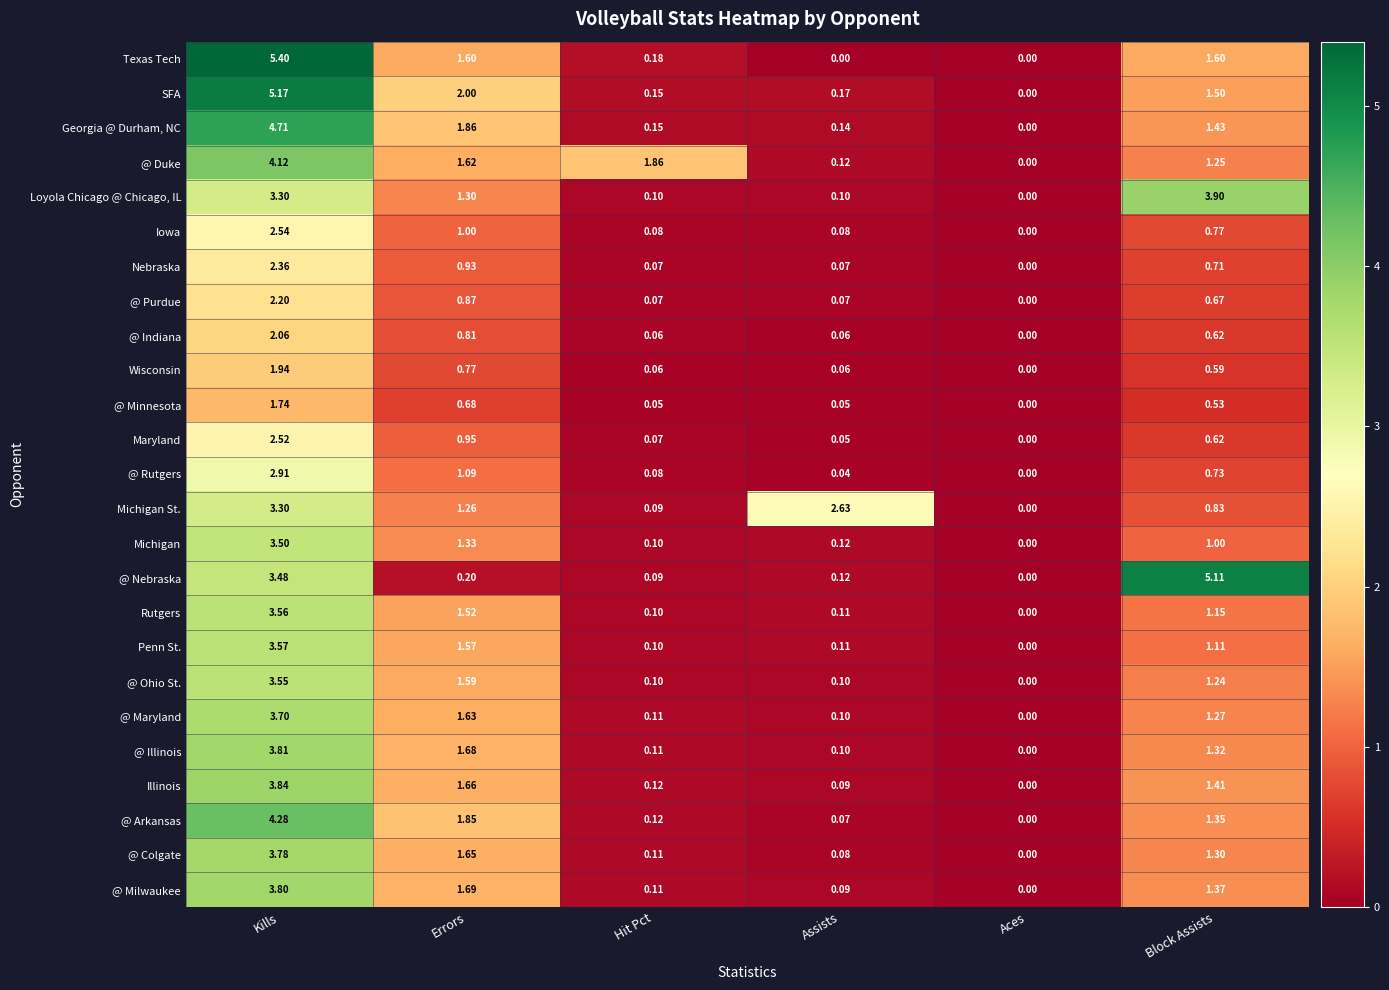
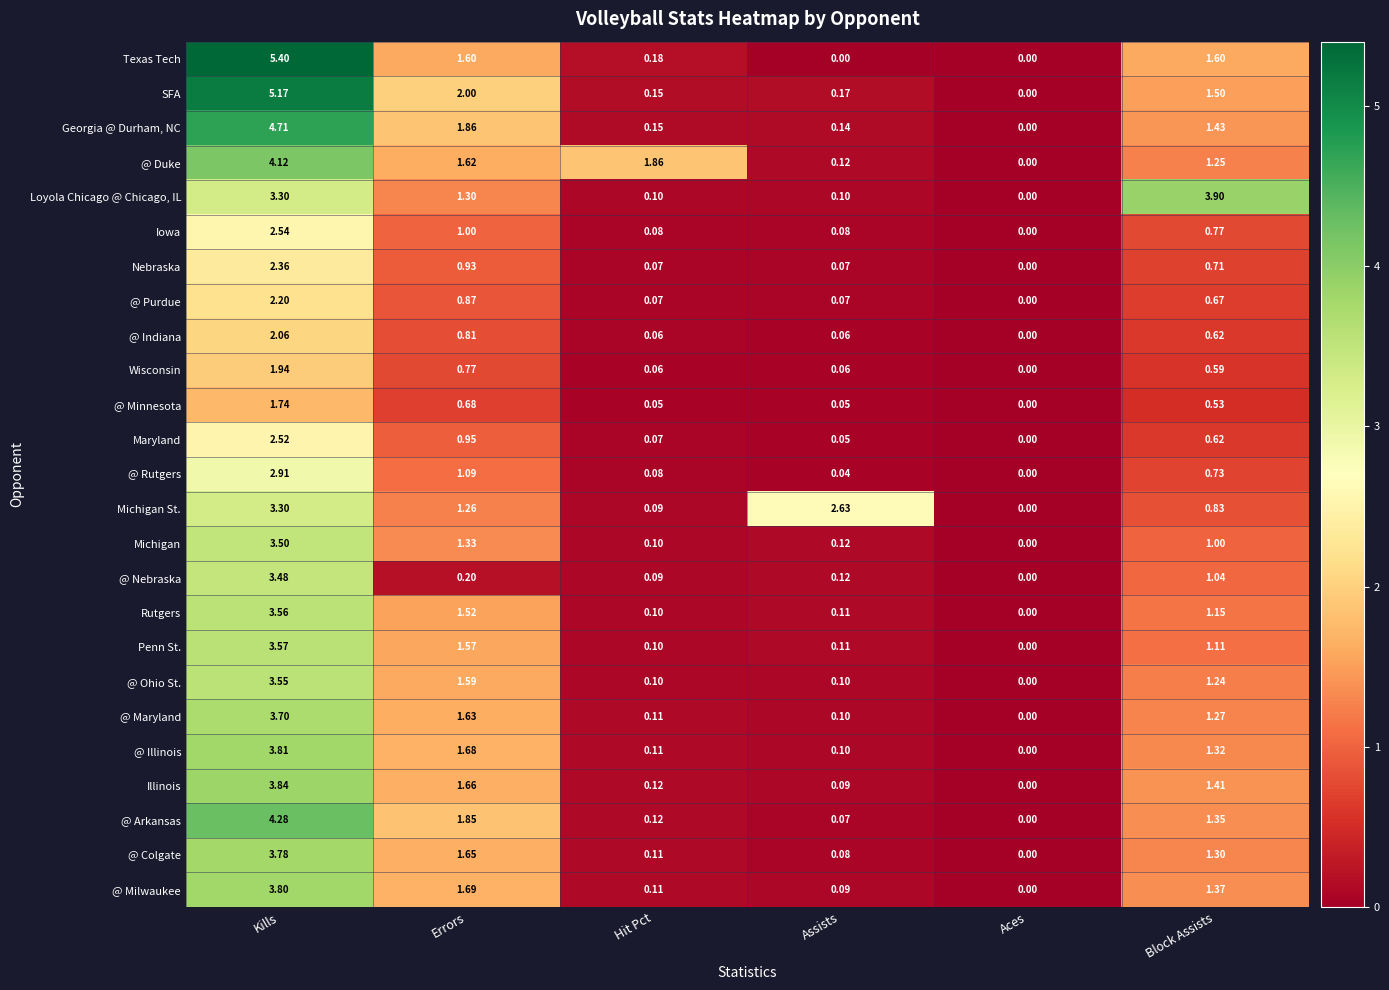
@ Nebraska, Block Assists: 5.11 -> 1.04
